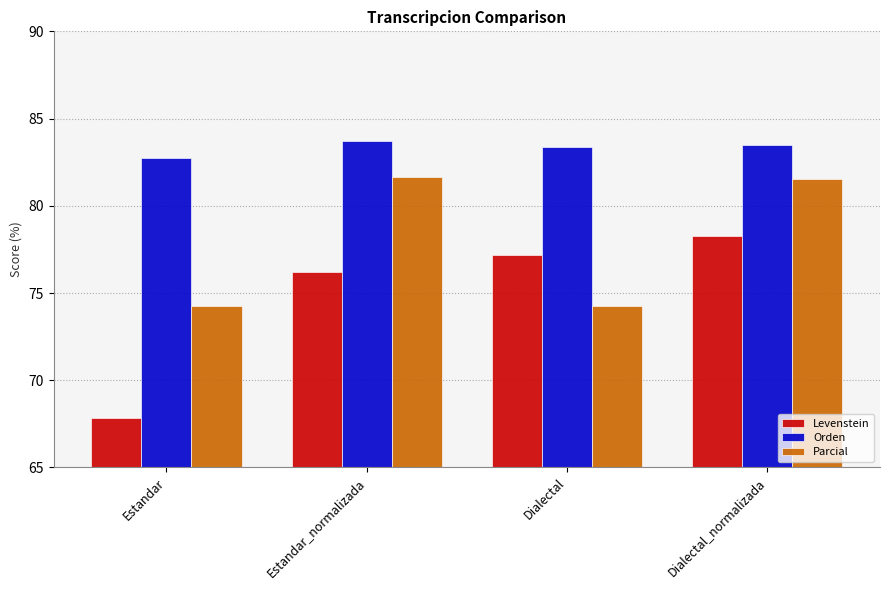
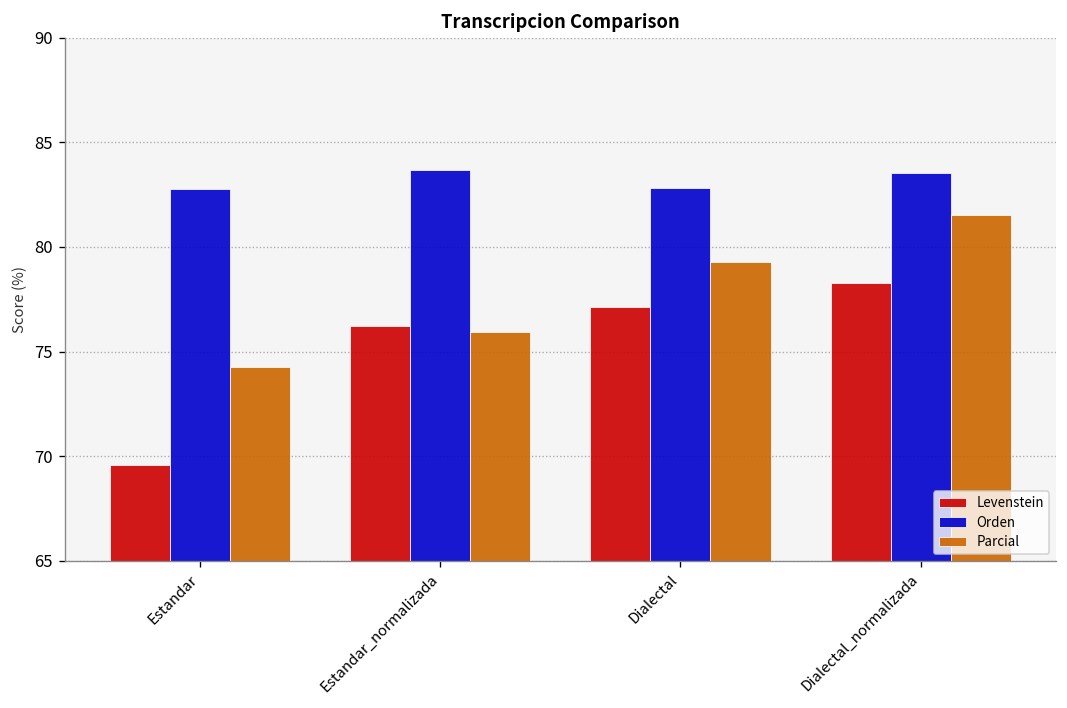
Levenstein, Estandar: 67.9 -> 69.6
Parcial, Estandar_normalizada: 81.6 -> 75.9
Orden, Dialectal: 83.4 -> 82.8
Parcial, Dialectal: 74.2 -> 79.3
